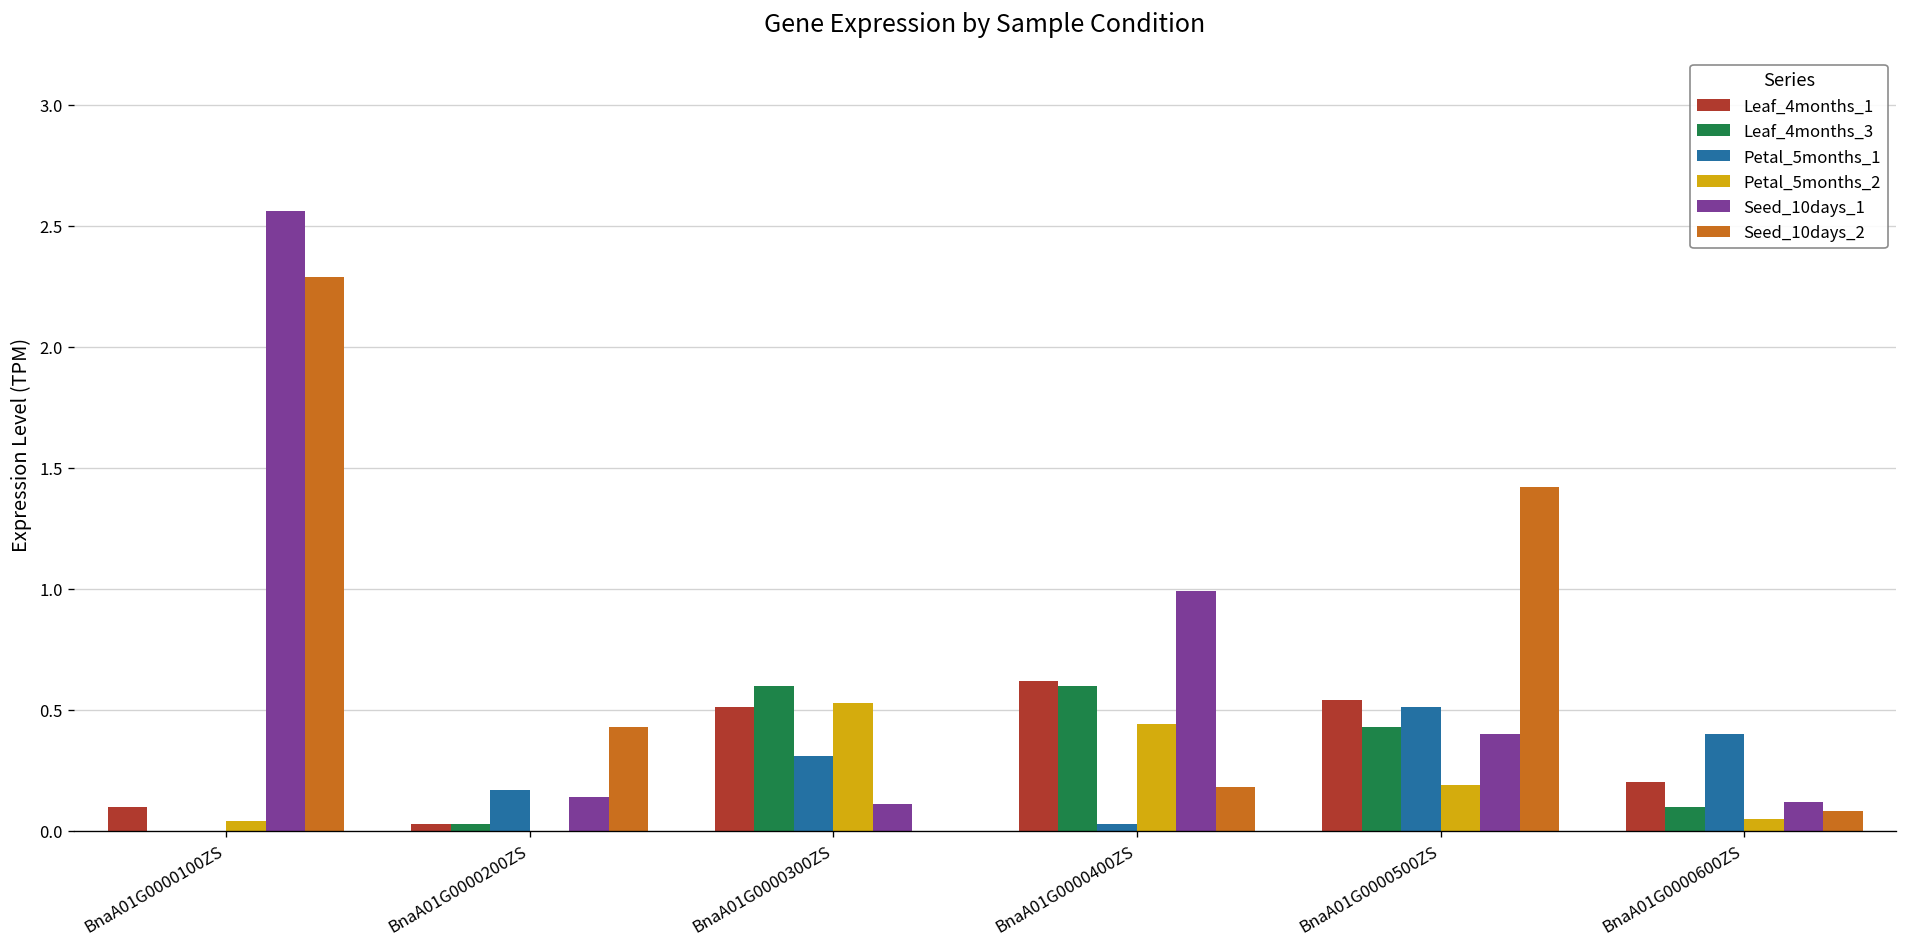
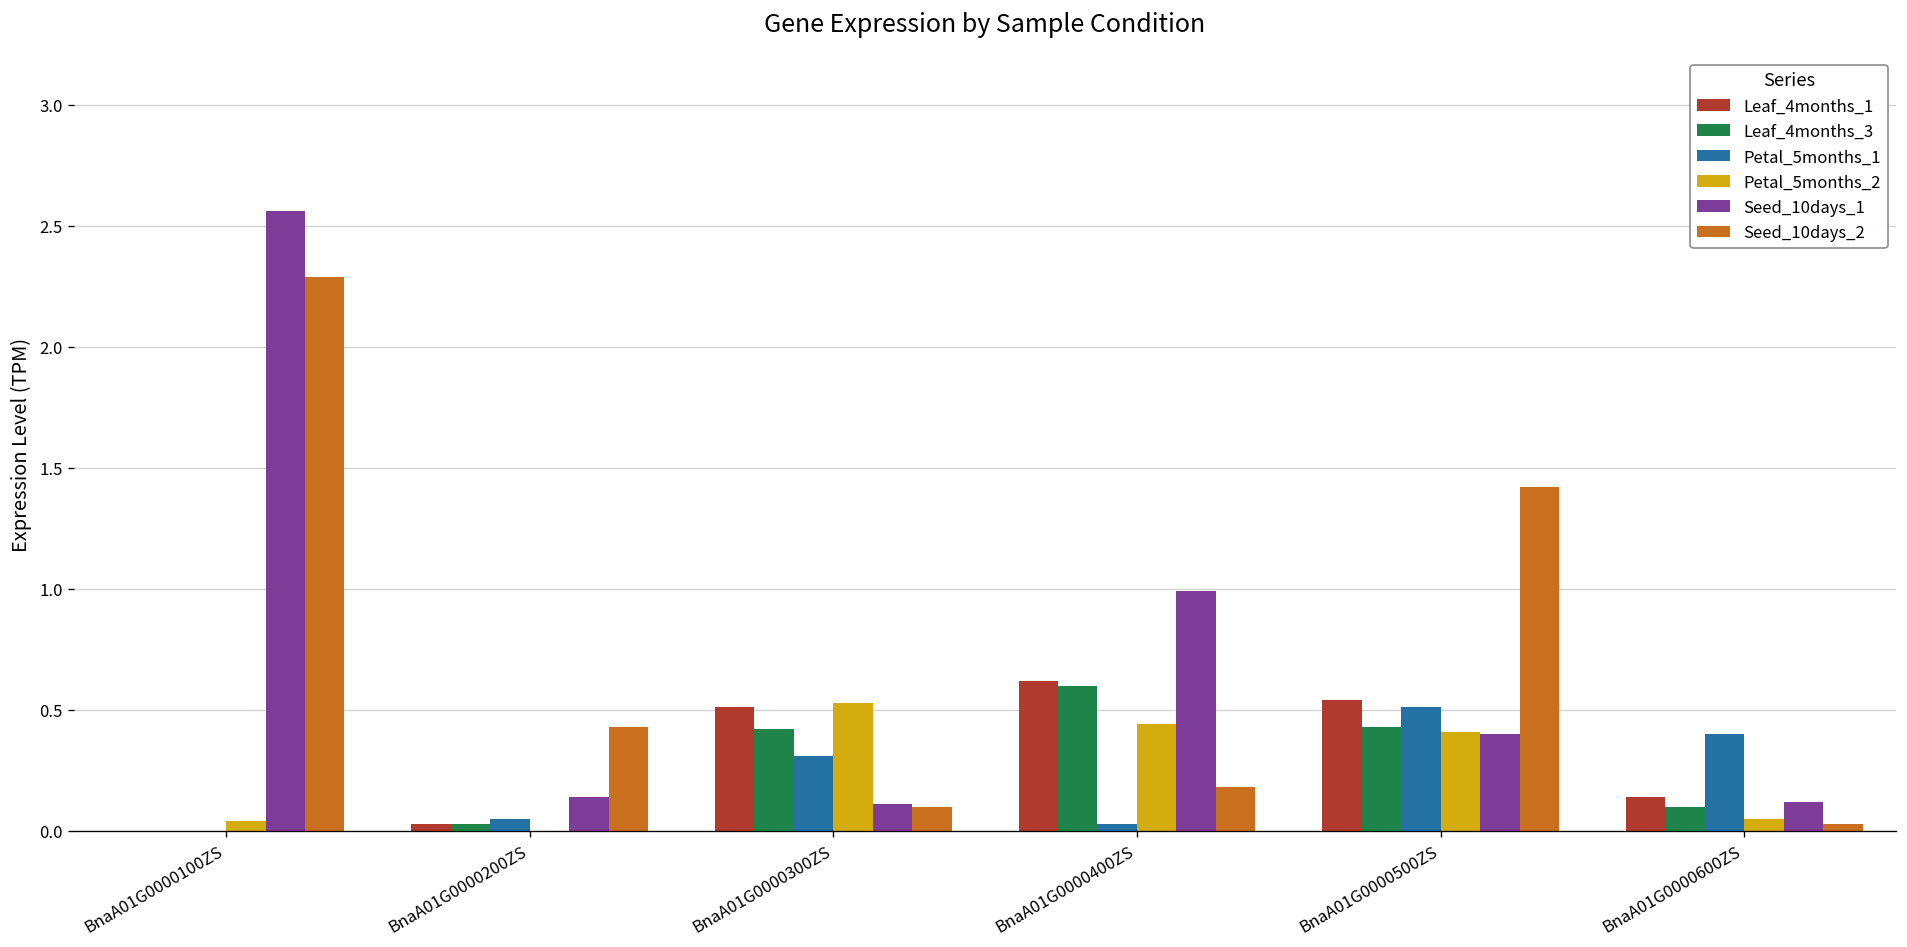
Leaf_4months_1, BnaA01G0000100ZS: 0.1 -> 0.0
Petal_5months_1, BnaA01G0000200ZS: 0.17 -> 0.05
Leaf_4months_3, BnaA01G0000300ZS: 0.60 -> 0.42
Seed_10days_2, BnaA01G0000300ZS: 0.0 -> 0.1
Petal_5months_2, BnaA01G0000500ZS: 0.19 -> 0.41
Leaf_4months_1, BnaA01G0000600ZS: 0.20 -> 0.14
Seed_10days_2, BnaA01G0000600ZS: 0.08 -> 0.03
